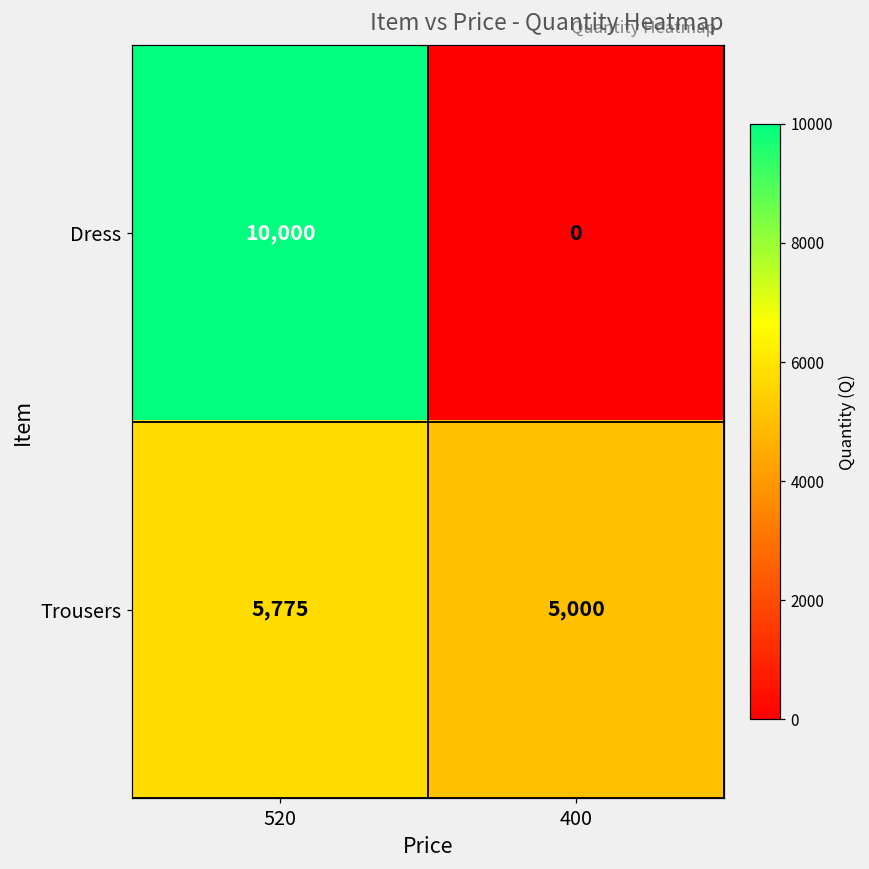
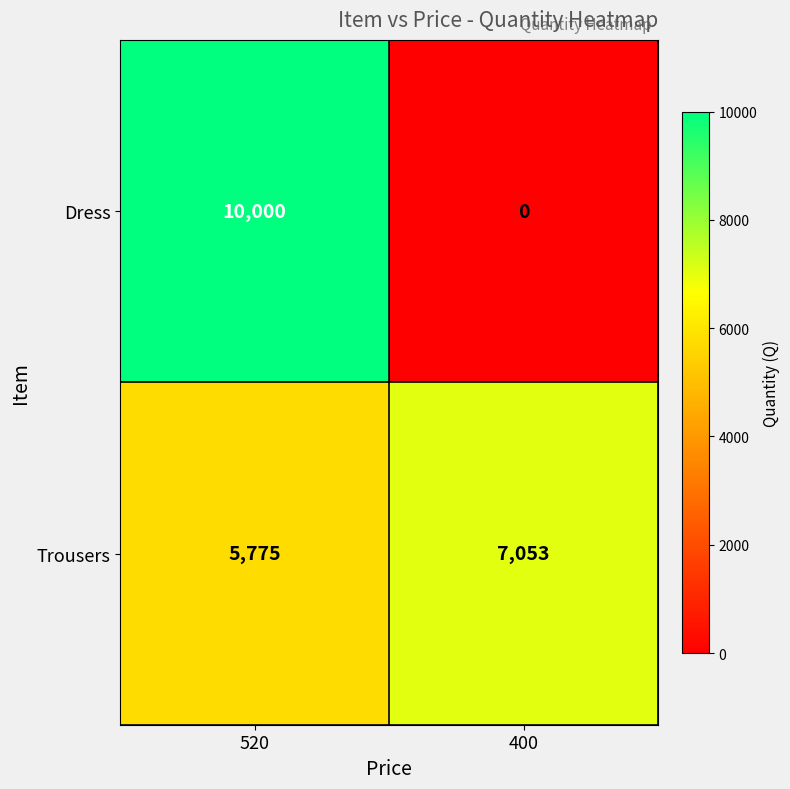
Trousers, 400: 5,000 -> 7,053
